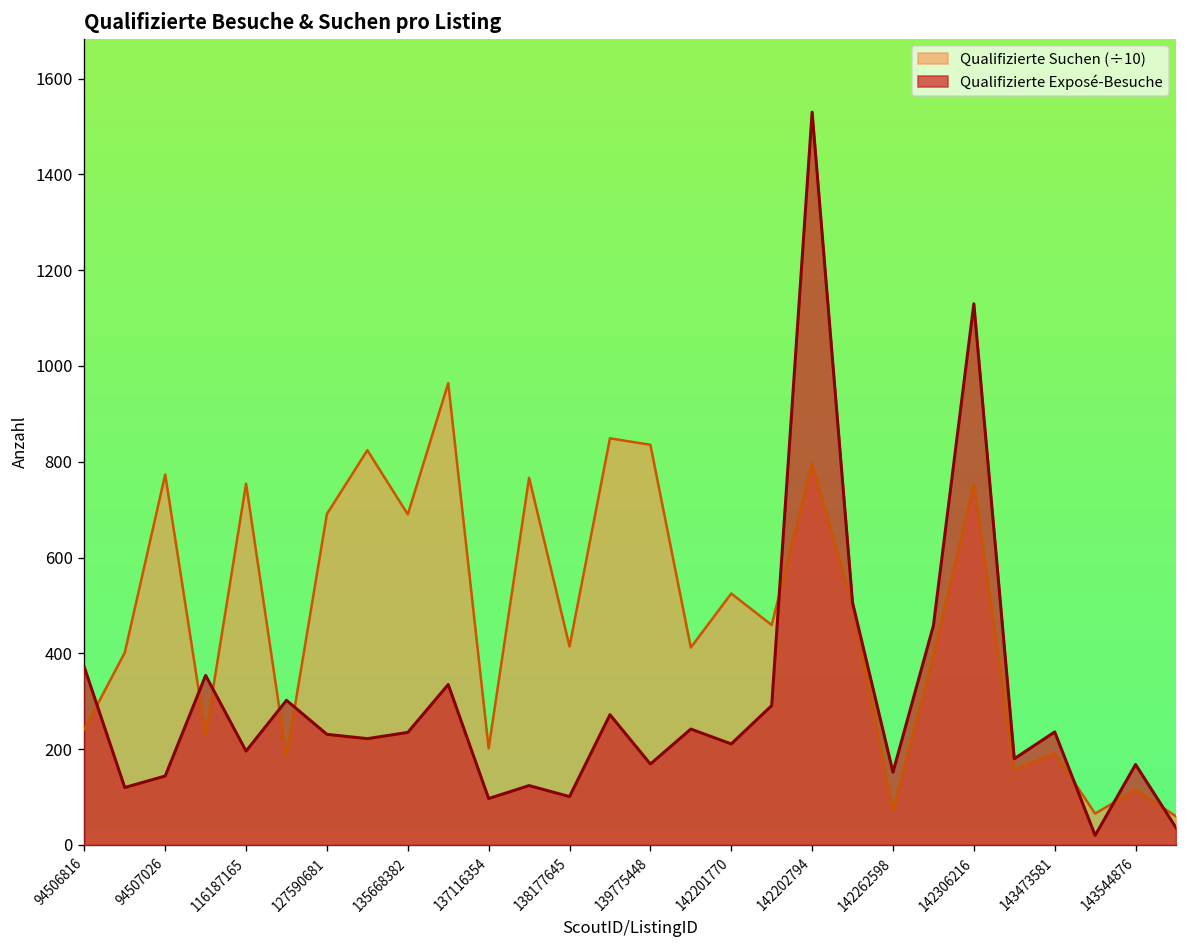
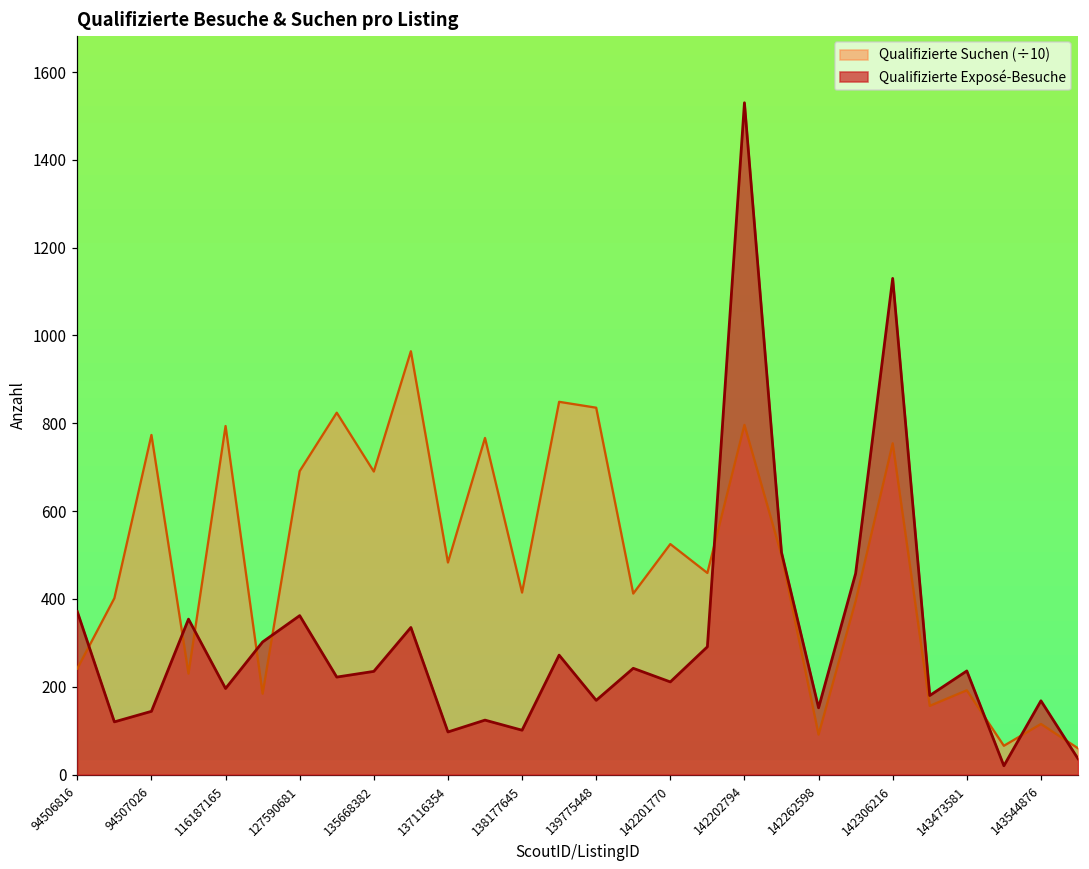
Qualifizierte Suchen (÷10), 116187165: 750 -> 790
Qualifizierte Exposé-Besuche, 127590681: 230 -> 360
Qualifizierte Suchen (÷10), 137116354: 200 -> 480
Qualifizierte Suchen (÷10), 142262598: 70 -> 90
